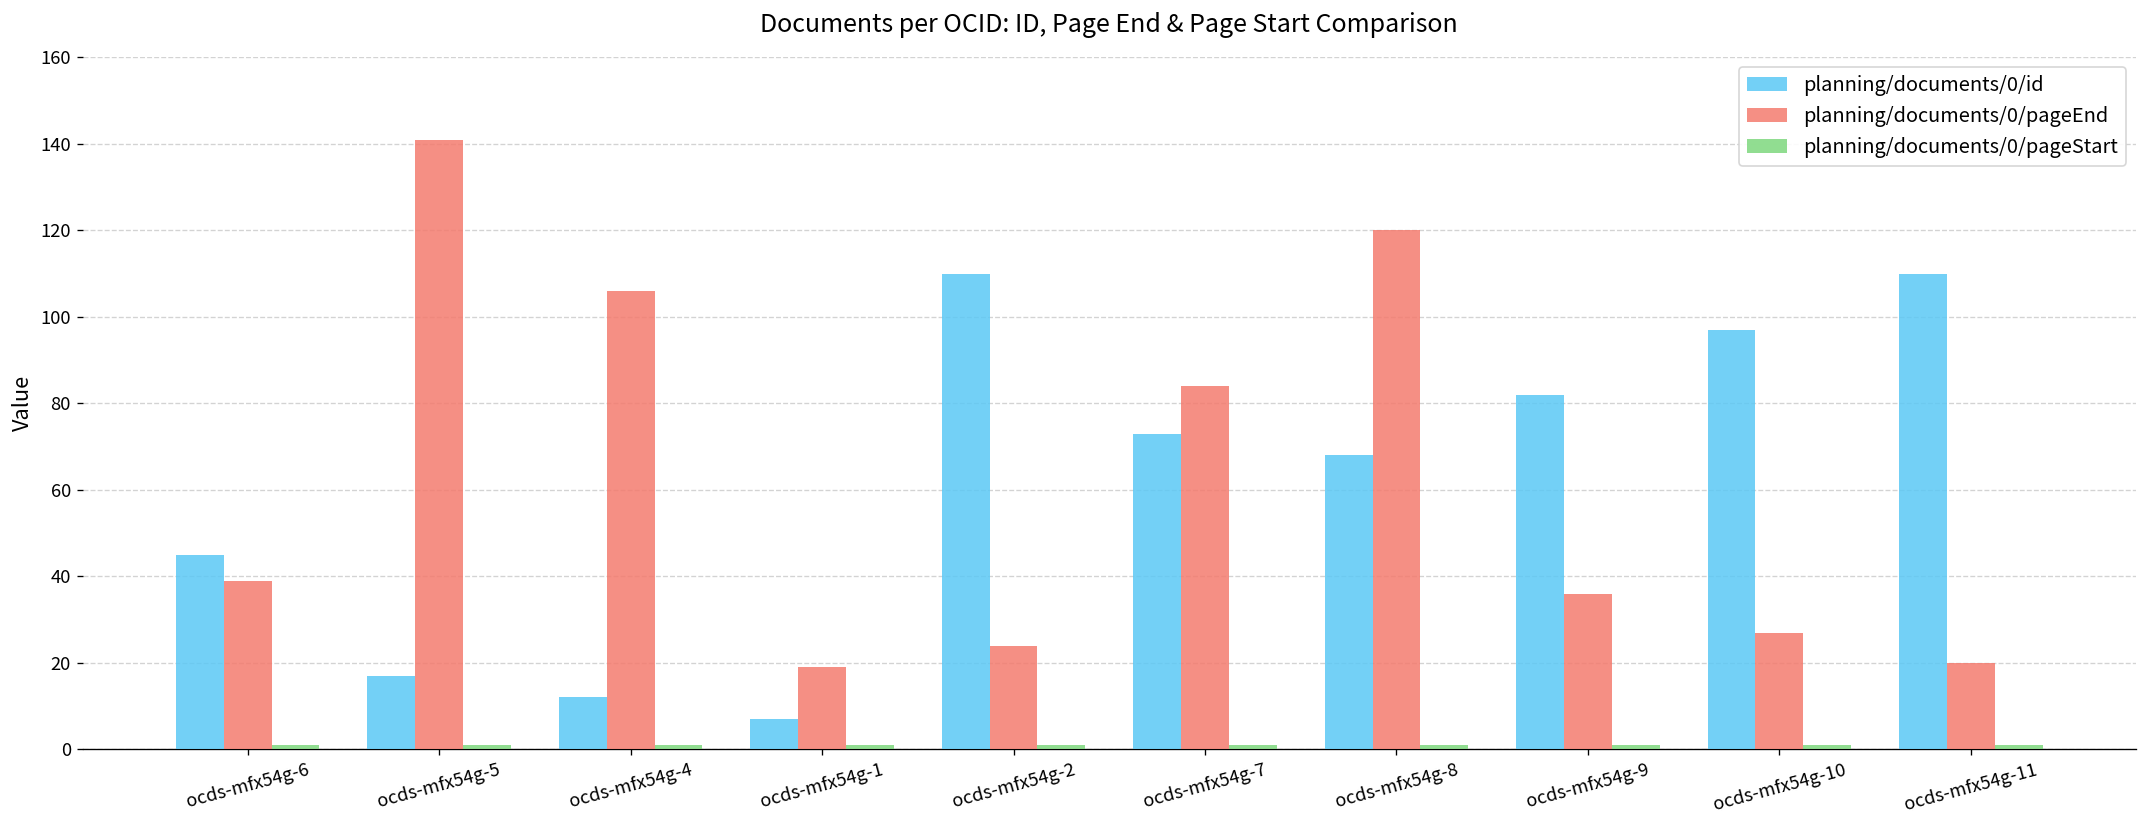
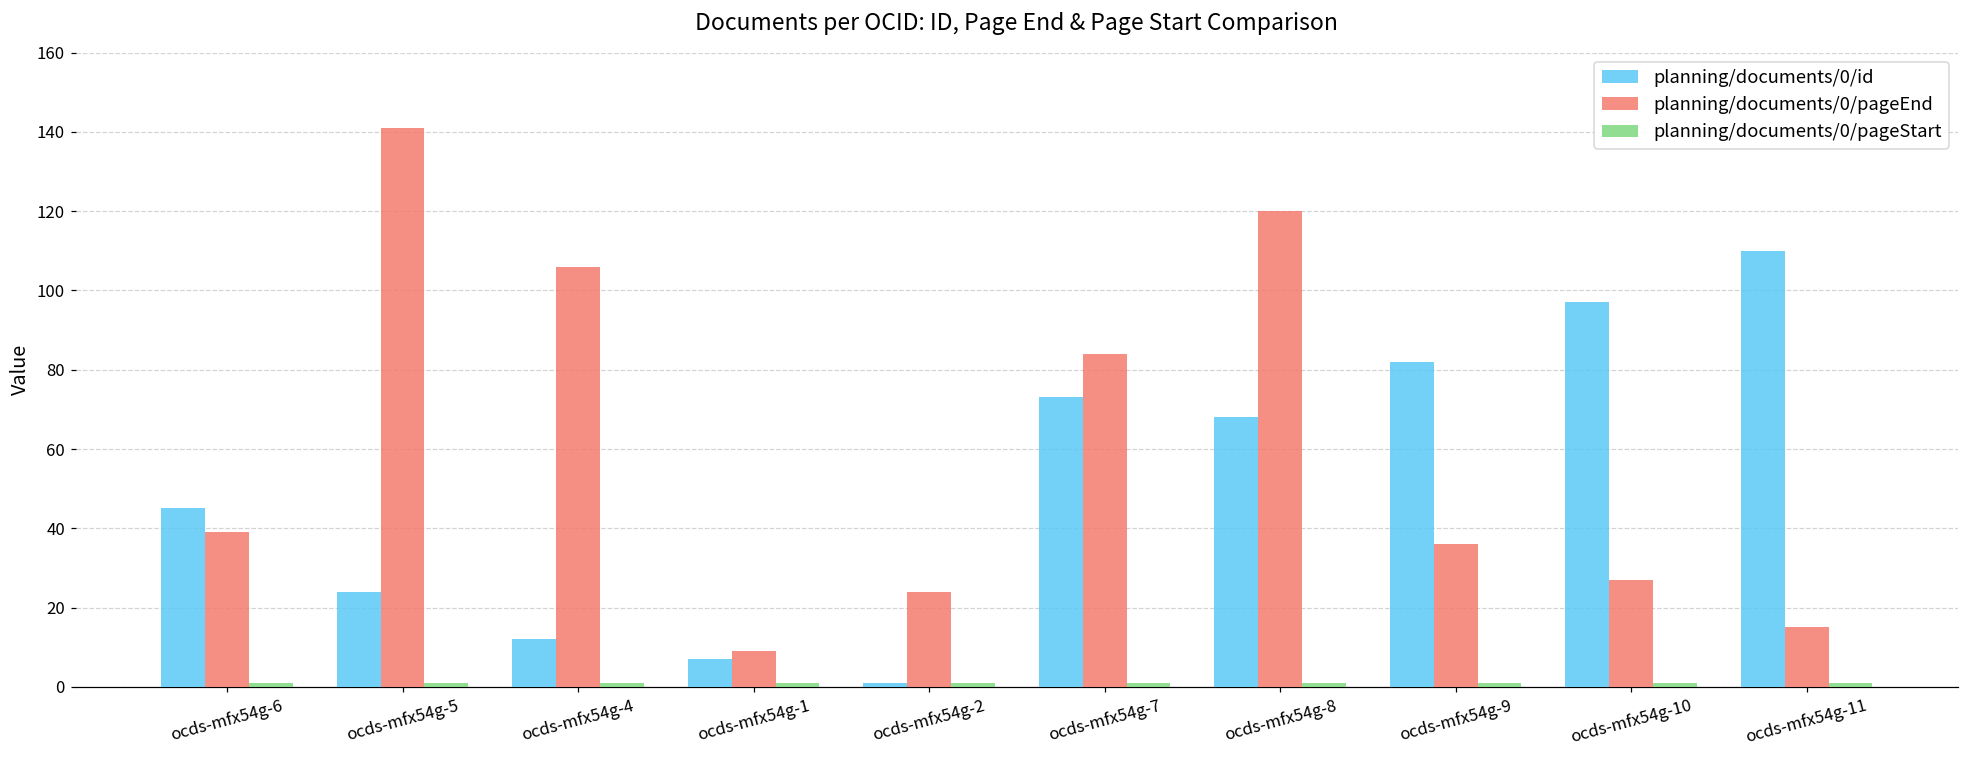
planning/documents/0/id, ocds-mfx54g-5: 17 -> 24
planning/documents/0/pageEnd, ocds-mfx54g-1: 19 -> 9
planning/documents/0/id, ocds-mfx54g-2: 110 -> 1
planning/documents/0/pageEnd, ocds-mfx54g-11: 20 -> 15
